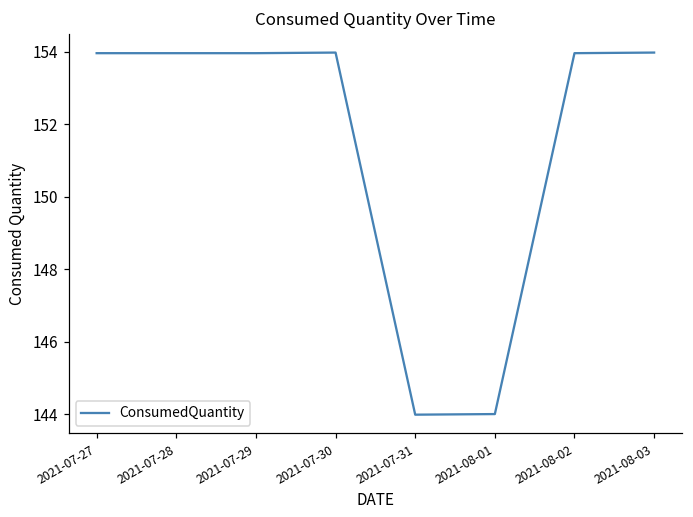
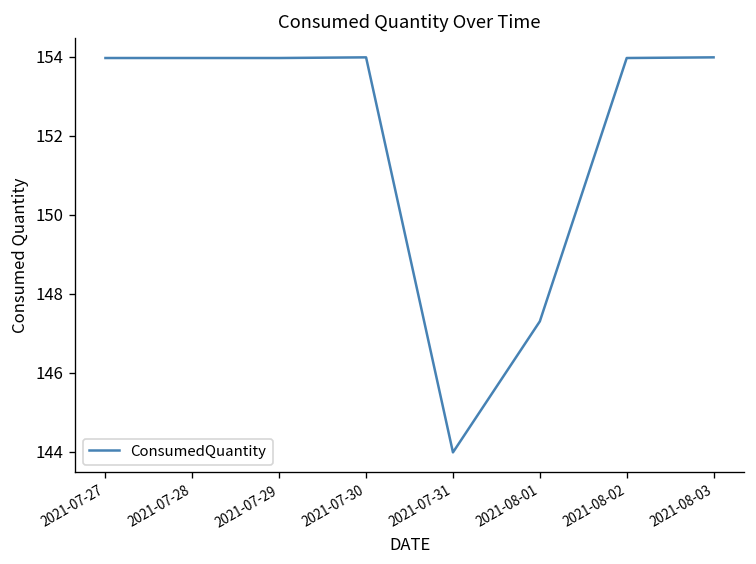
2021-08-01: 144.0 -> 147.3
